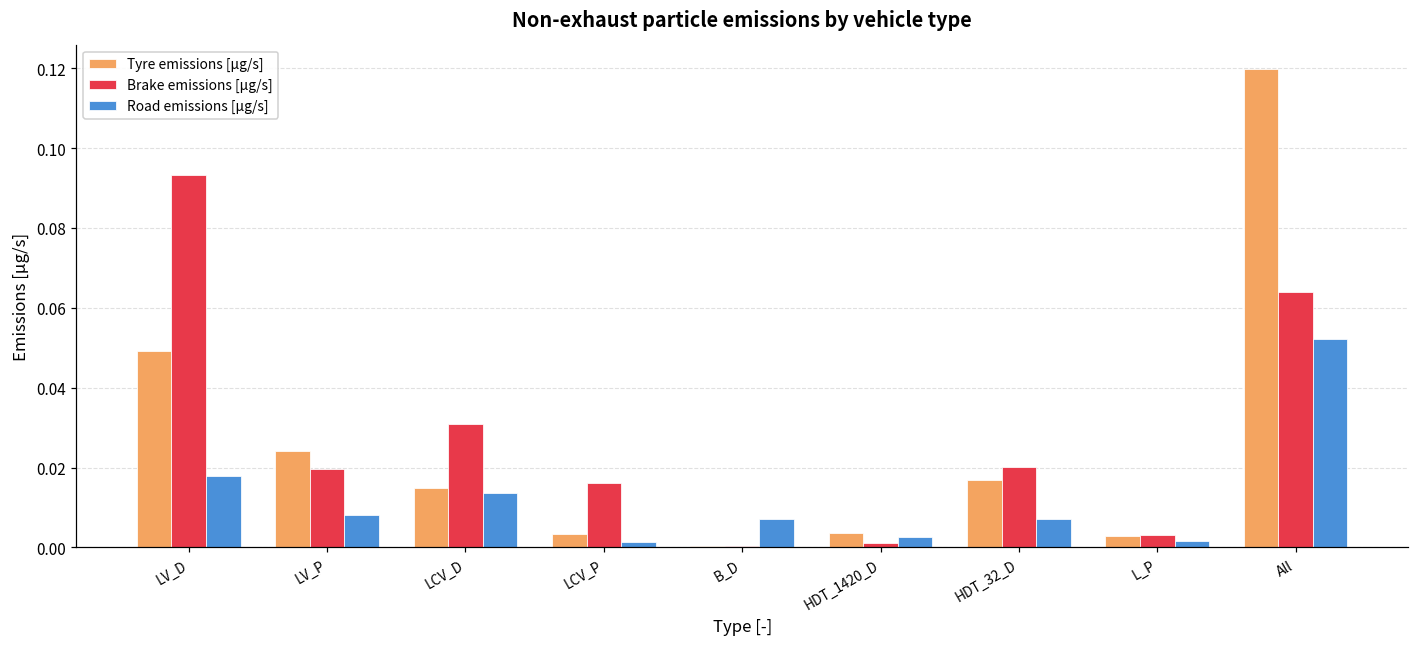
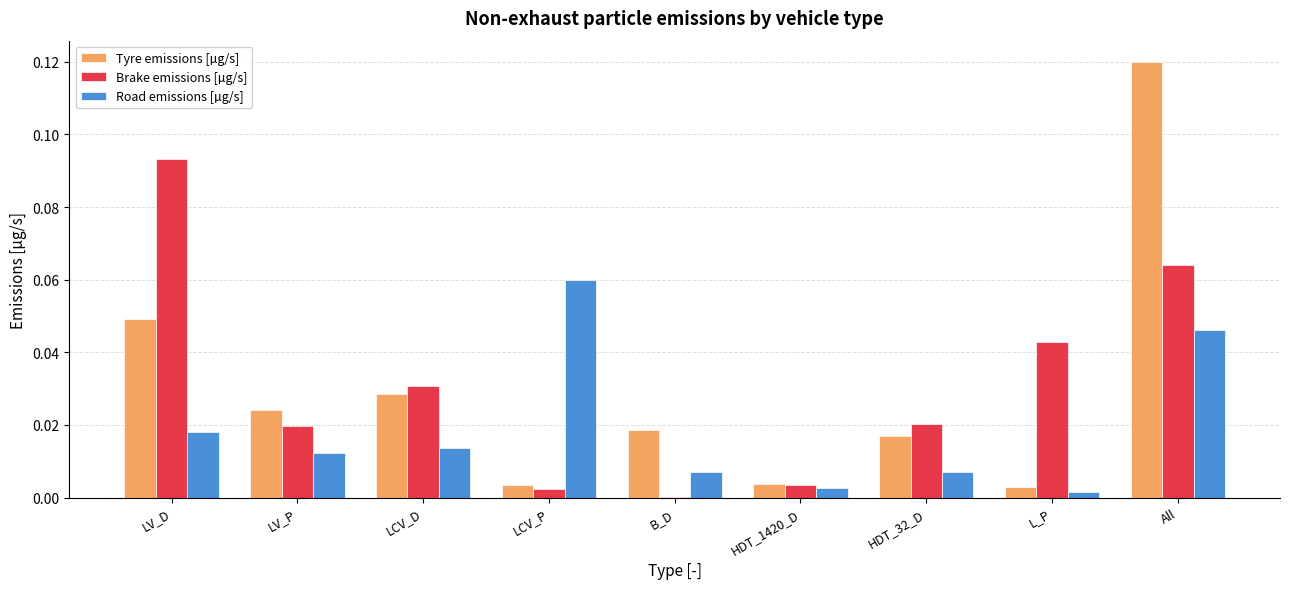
Road emissions [µg/s], LV_P: 0.008 -> 0.012
Tyre emissions [µg/s], LCV_D: 0.015 -> 0.028
Brake emissions [µg/s], LCV_P: 0.016 -> 0.002
Road emissions [µg/s], LCV_P: 0.001 -> 0.060
Tyre emissions [µg/s], B_D: 0.000 -> 0.019
Brake emissions [µg/s], HDT_1420_D: 0.001 -> 0.003
Brake emissions [µg/s], L_P: 0.003 -> 0.043
Road emissions [µg/s], All: 0.052 -> 0.046
